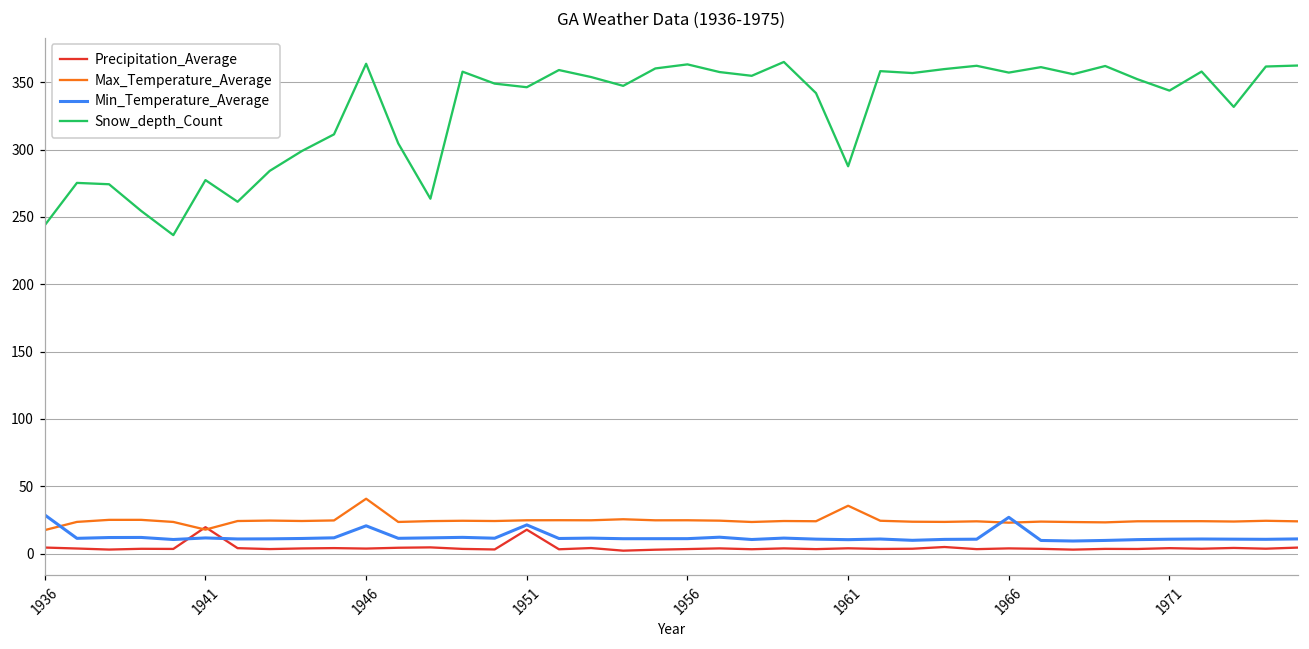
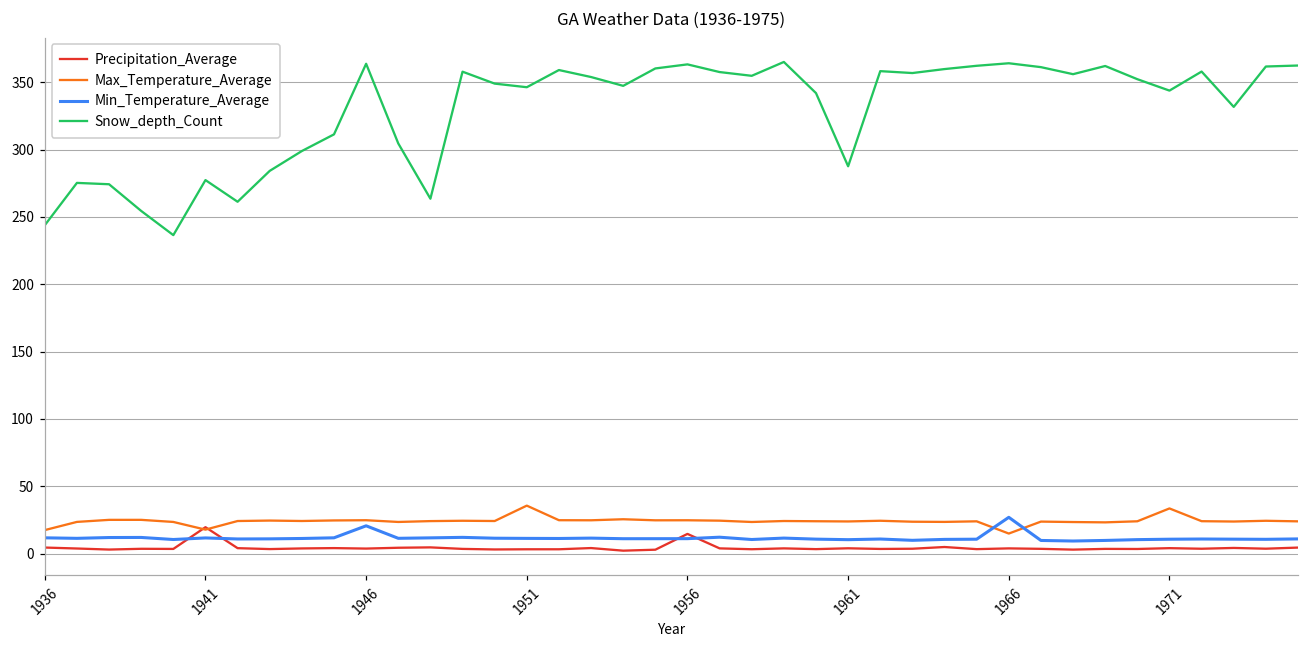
Min_Temperature_Average, 1936: 29 -> 12
Max_Temperature_Average, 1946: 41 -> 25
Precipitation_Average, 1951: 18 -> 3
Max_Temperature_Average, 1951: 25 -> 36
Min_Temperature_Average, 1951: 21 -> 11
Precipitation_Average, 1956: 3 -> 15
Max_Temperature_Average, 1961: 36 -> 24
Max_Temperature_Average, 1966: 23 -> 15
Snow_depth_Count, 1966: 357 -> 364
Max_Temperature_Average, 1971: 24 -> 34
